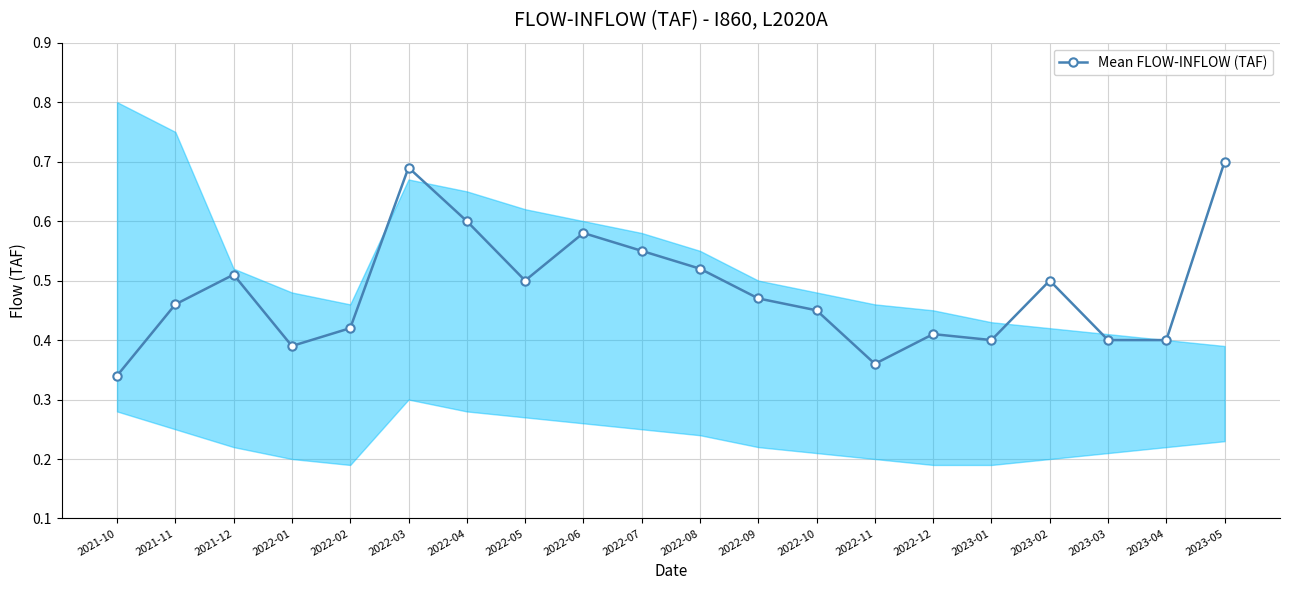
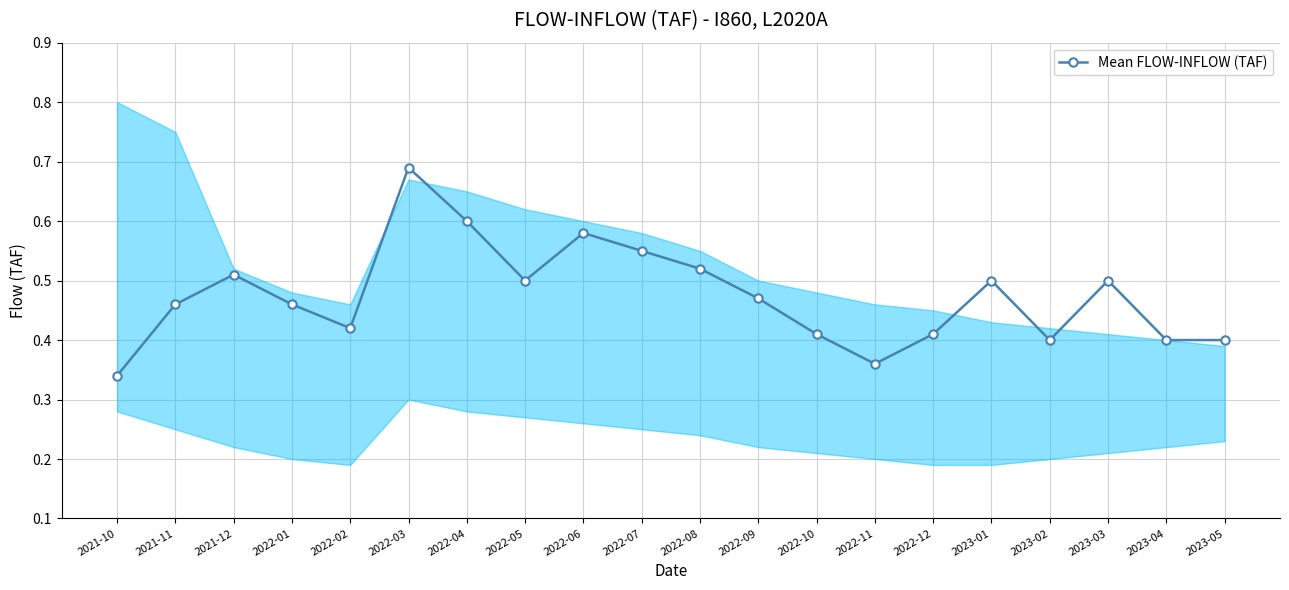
Mean FLOW-INFLOW (TAF), 2022-01: 0.39 -> 0.46
Mean FLOW-INFLOW (TAF), 2022-10: 0.45 -> 0.41
Mean FLOW-INFLOW (TAF), 2023-01: 0.4 -> 0.5
Mean FLOW-INFLOW (TAF), 2023-02: 0.5 -> 0.4
Mean FLOW-INFLOW (TAF), 2023-03: 0.4 -> 0.5
Mean FLOW-INFLOW (TAF), 2023-05: 0.7 -> 0.4
